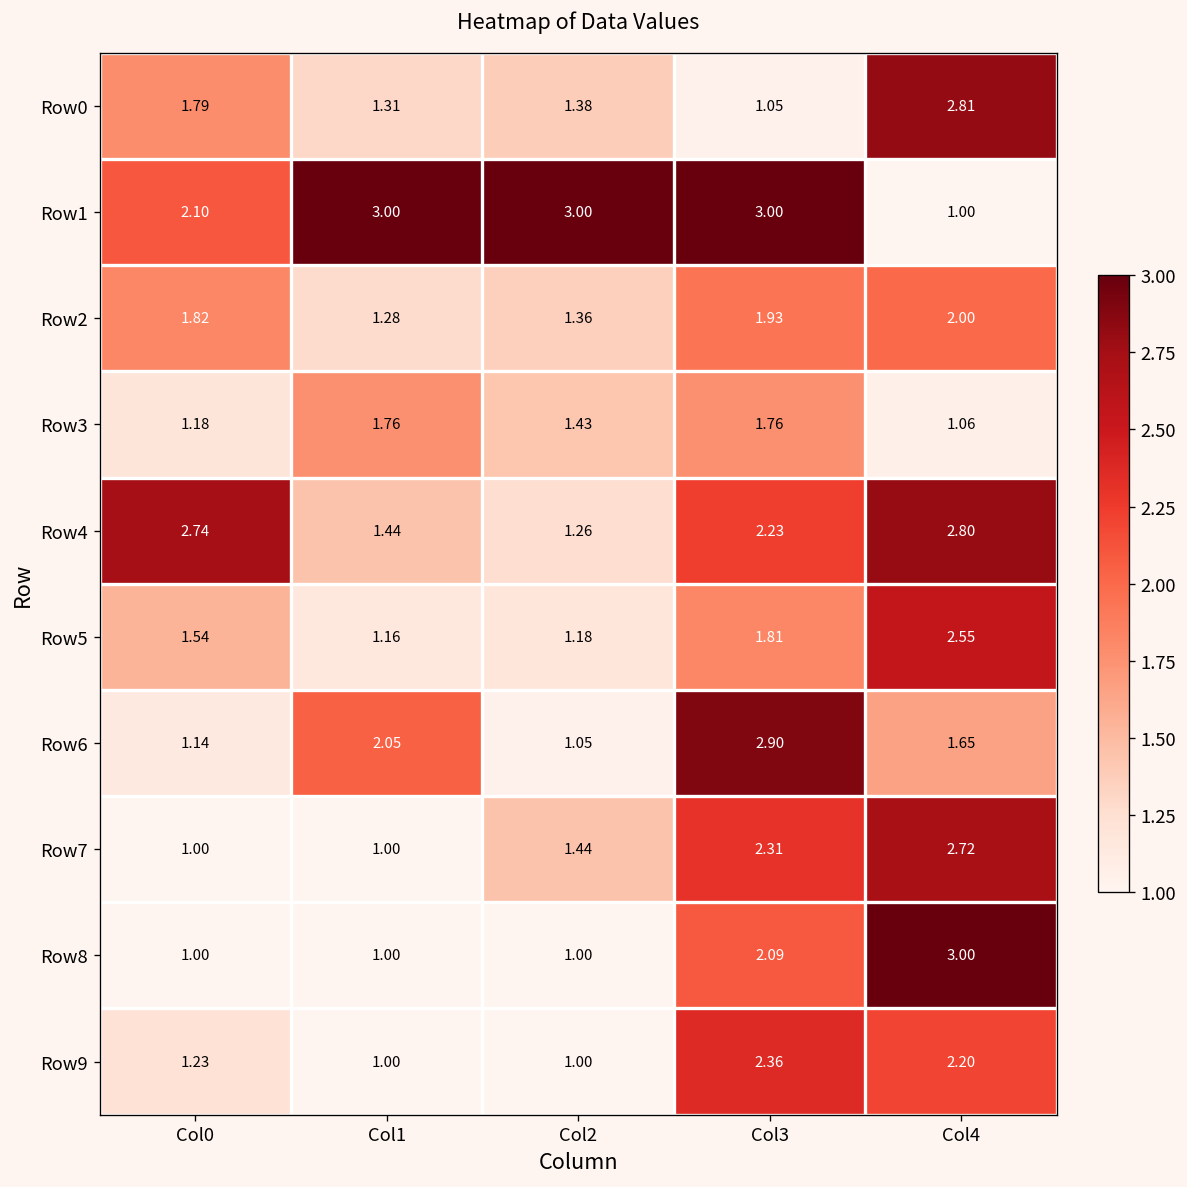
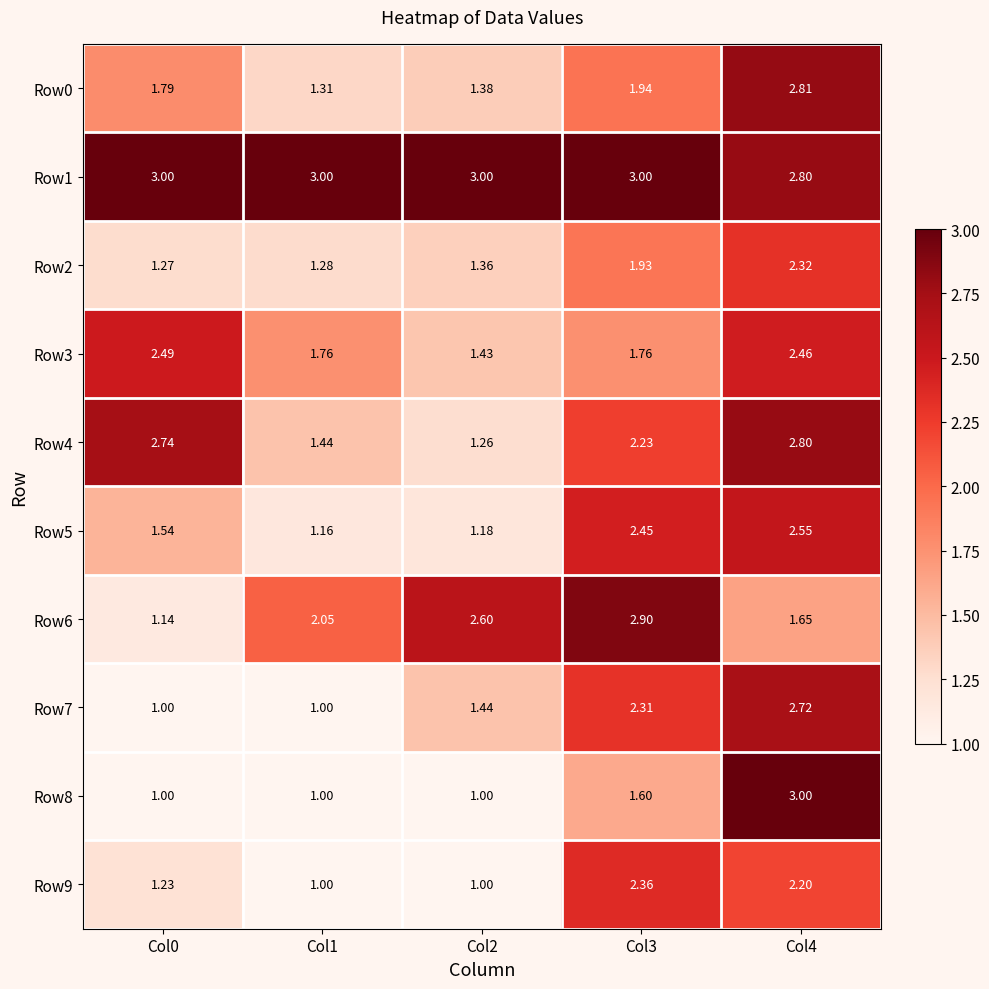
Row0, Col3: 1.05 -> 1.94
Row1, Col0: 2.10 -> 3.00
Row1, Col4: 1.00 -> 2.80
Row2, Col0: 1.82 -> 1.27
Row2, Col4: 2.00 -> 2.32
Row3, Col0: 1.18 -> 2.49
Row3, Col4: 1.06 -> 2.46
Row5, Col3: 1.81 -> 2.45
Row6, Col2: 1.05 -> 2.60
Row8, Col3: 2.09 -> 1.60
